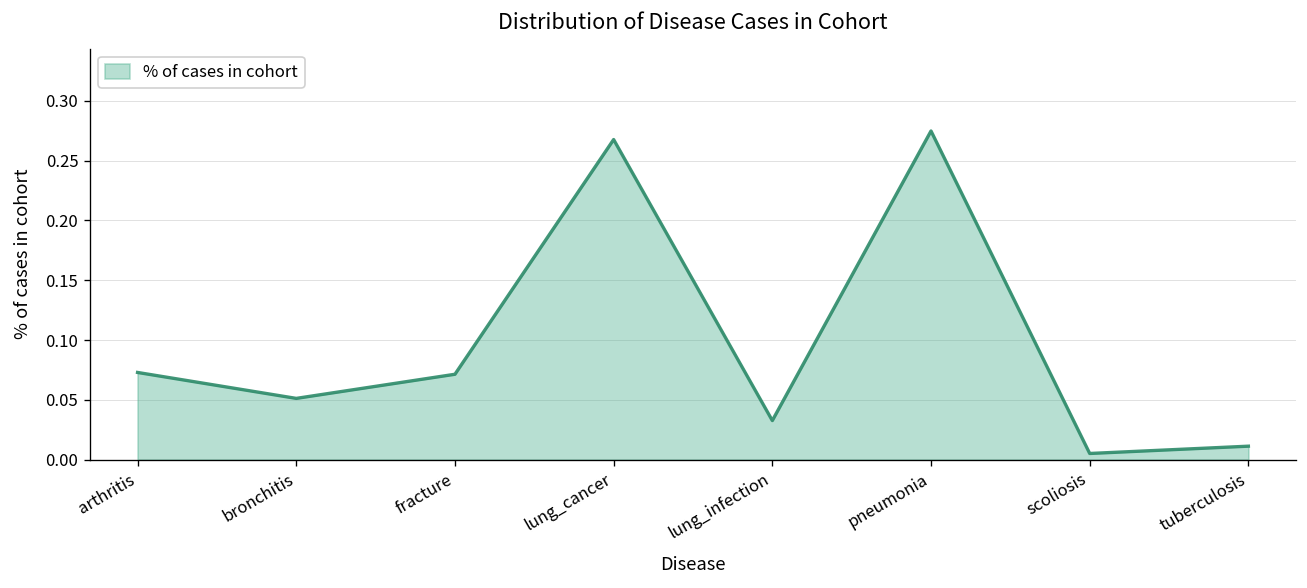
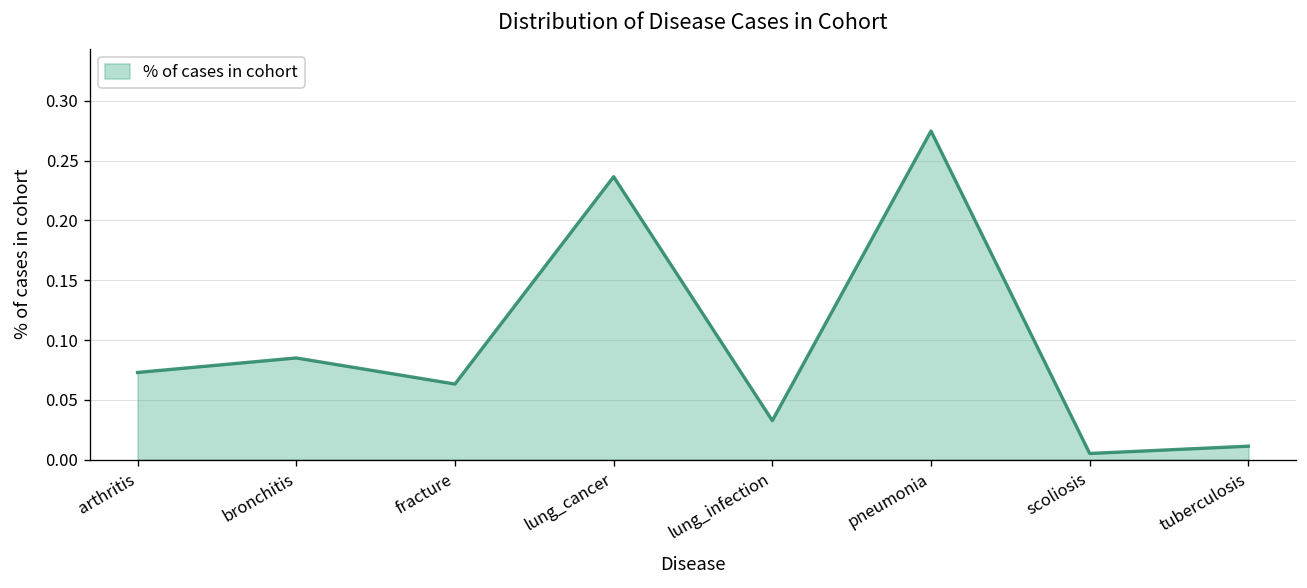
bronchitis: 0.05 -> 0.09
fracture: 0.07 -> 0.06
lung_cancer: 0.27 -> 0.24
